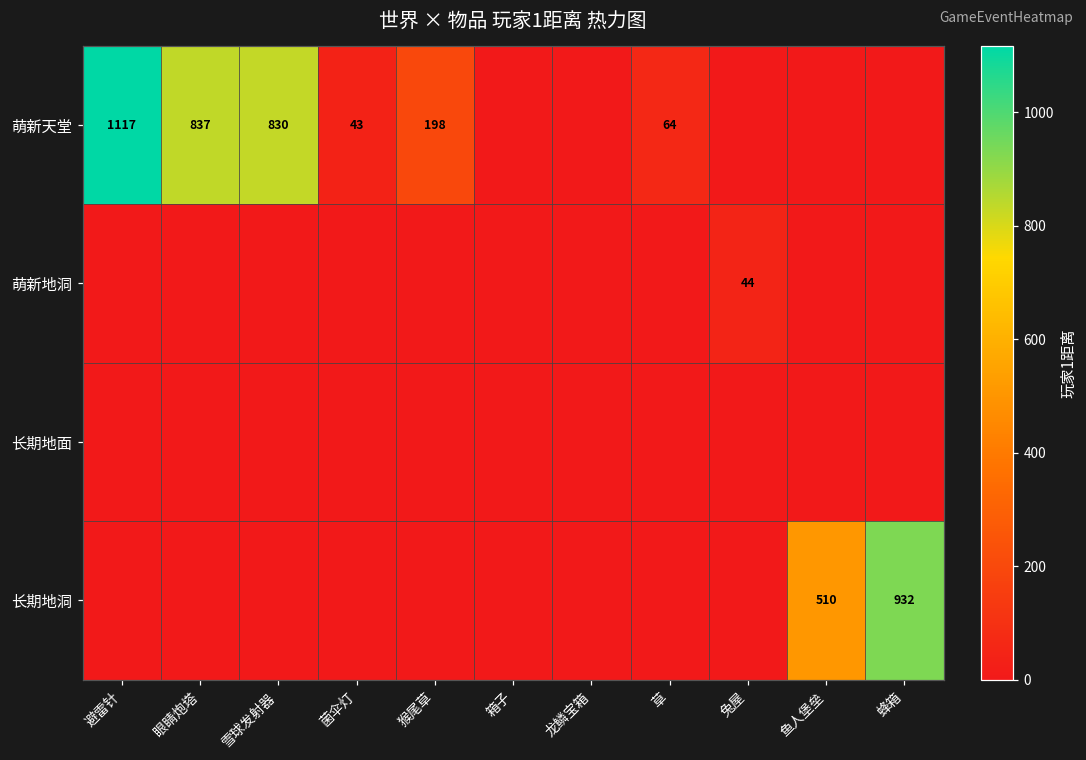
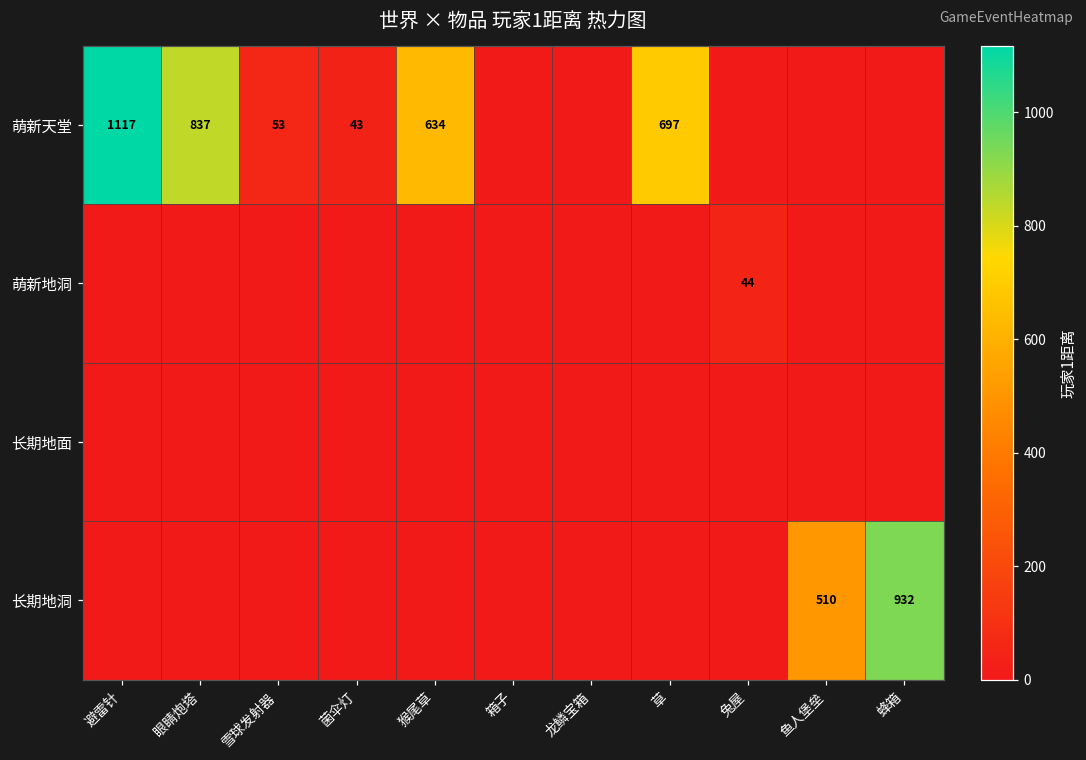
萌新天堂, 雪球发射器: 830 -> 53
萌新天堂, 猴尾草: 198 -> 634
萌新天堂, 草: 64 -> 697
